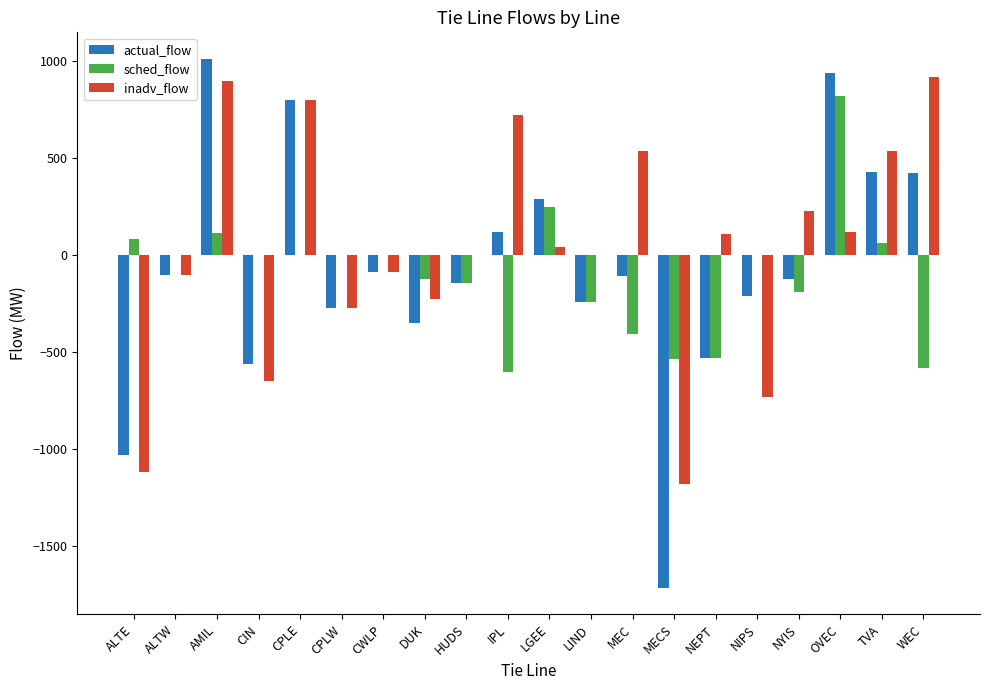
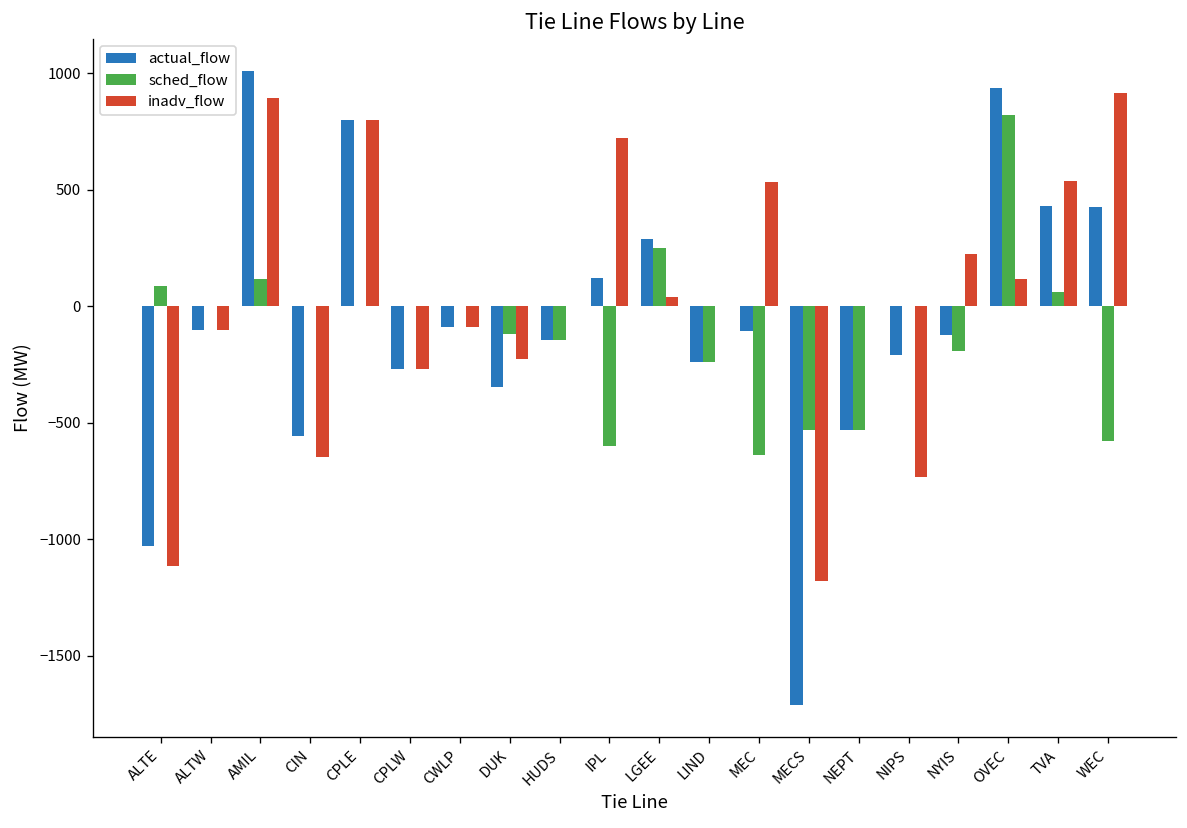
sched_flow, MEC: -410 -> -640
inadv_flow, NEPT: 110 -> 0
